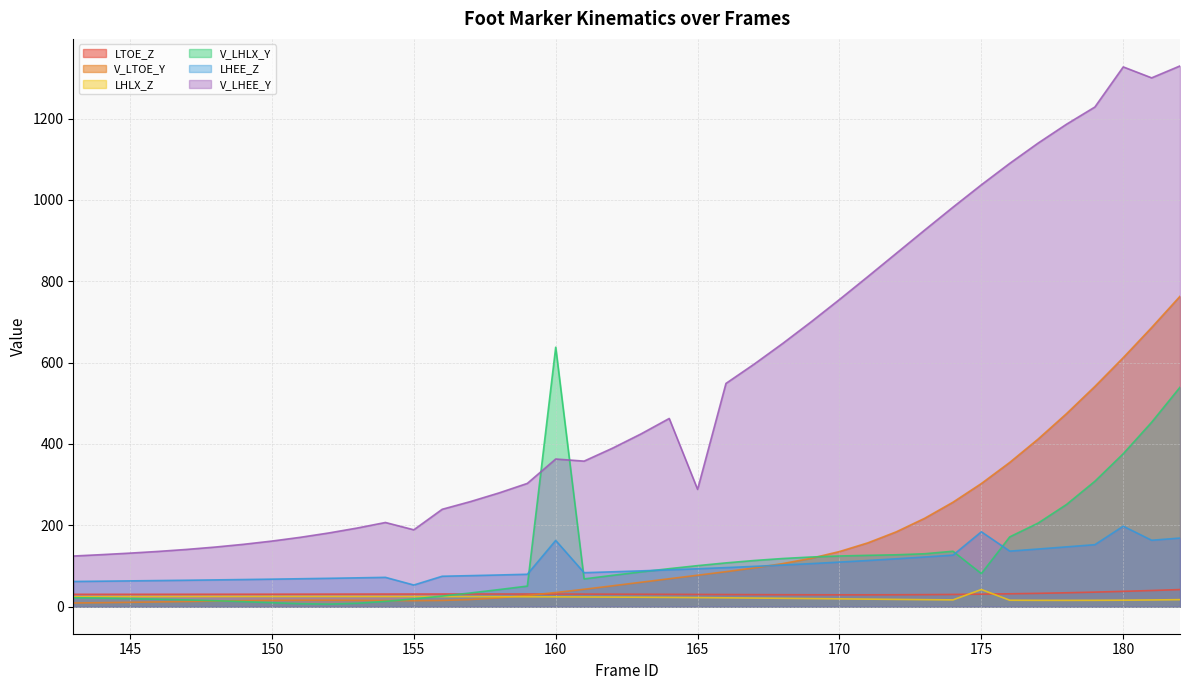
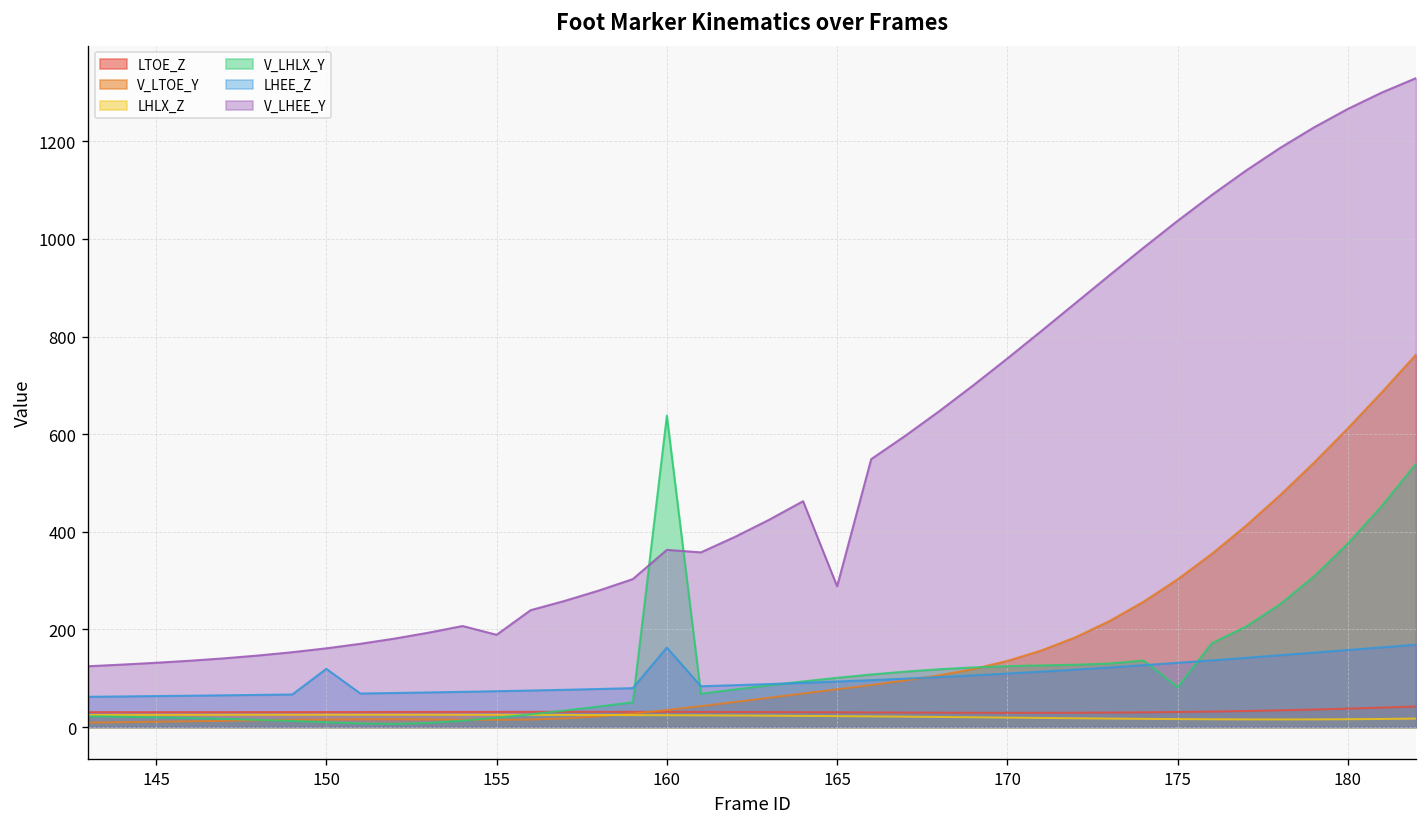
LHEE_Z, 150: 70 -> 120
LHEE_Z, 155: 50 -> 70
LHLX_Z, 175: 40 -> 20
LHEE_Z, 175: 180 -> 130
LHEE_Z, 180: 200 -> 160
V_LHEE_Y, 180: 1330 -> 1270
